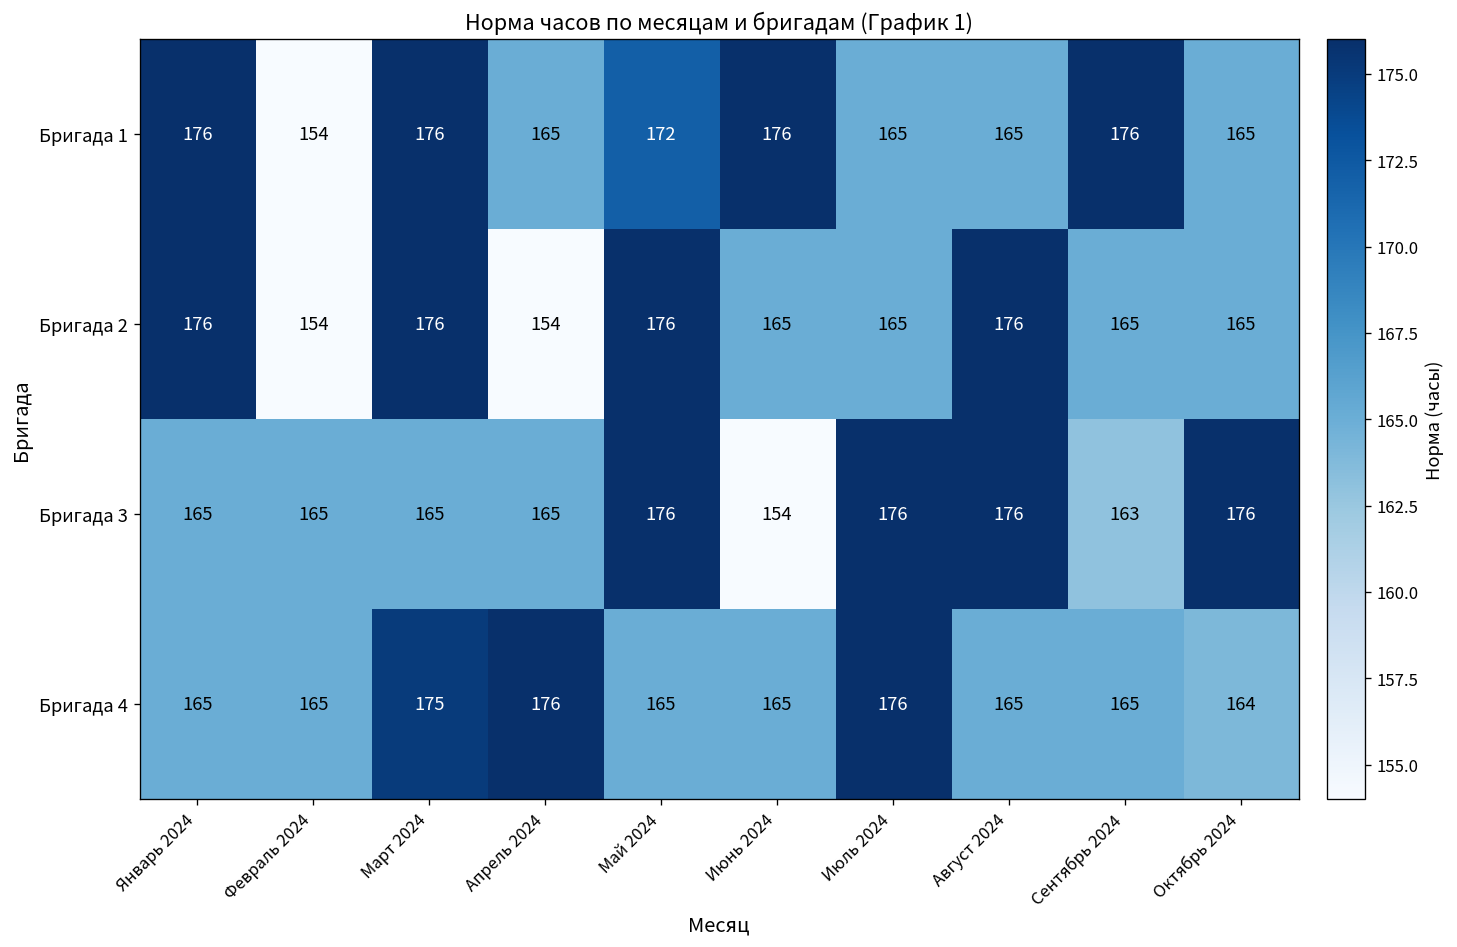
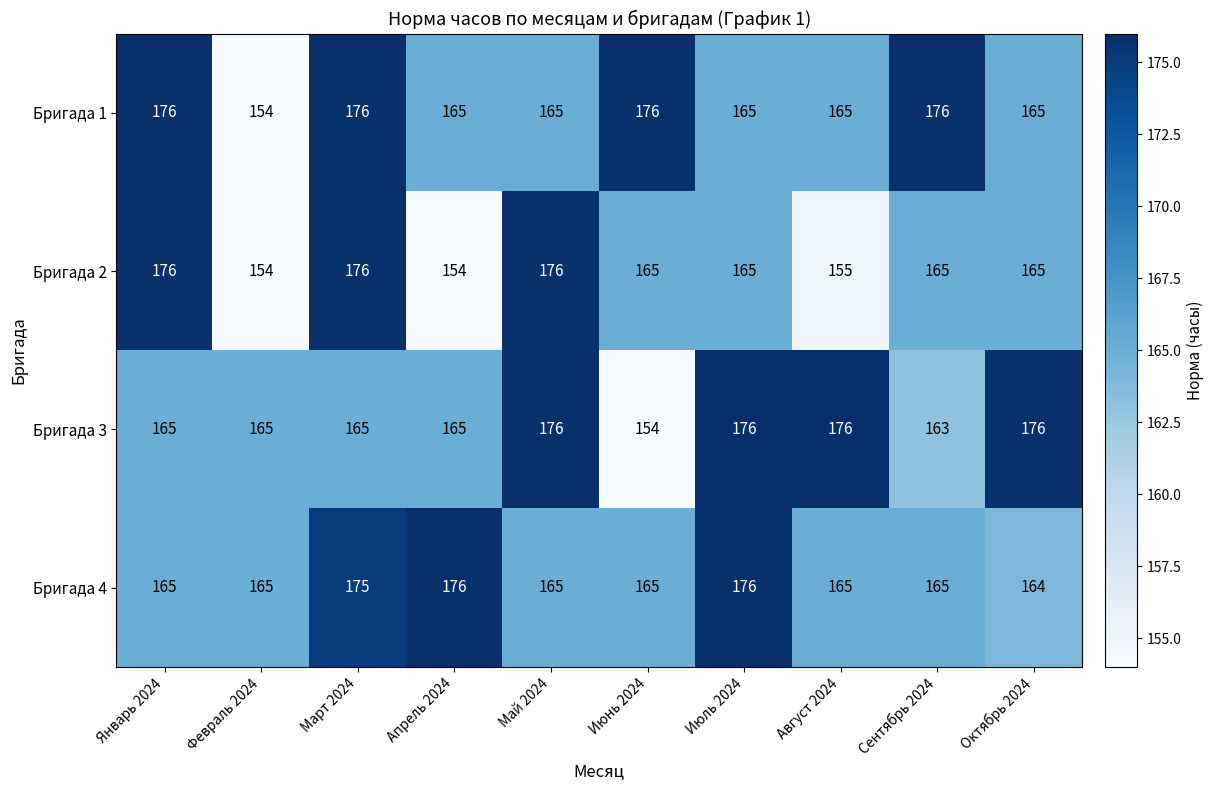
Бригада 1, Май 2024: 172 -> 165
Бригада 2, Август 2024: 176 -> 155
